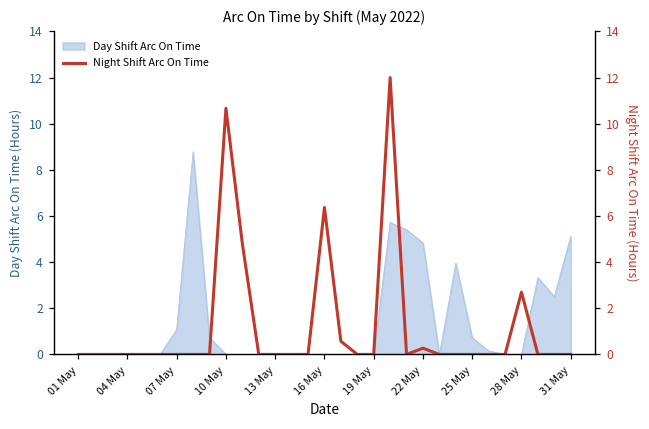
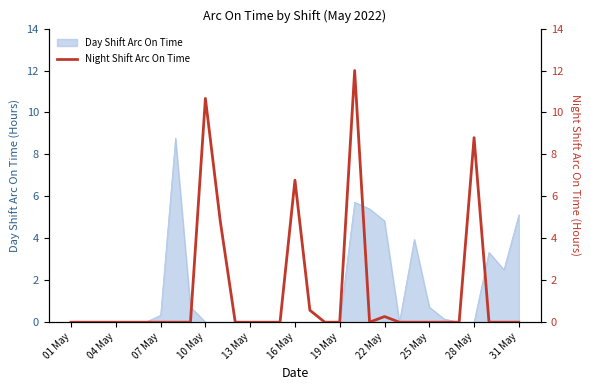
Day Shift Arc On Time, 07 May: 1.1 -> 0.3
Night Shift Arc On Time, 16 May: 6.4 -> 6.8
Night Shift Arc On Time, 28 May: 2.7 -> 8.8
